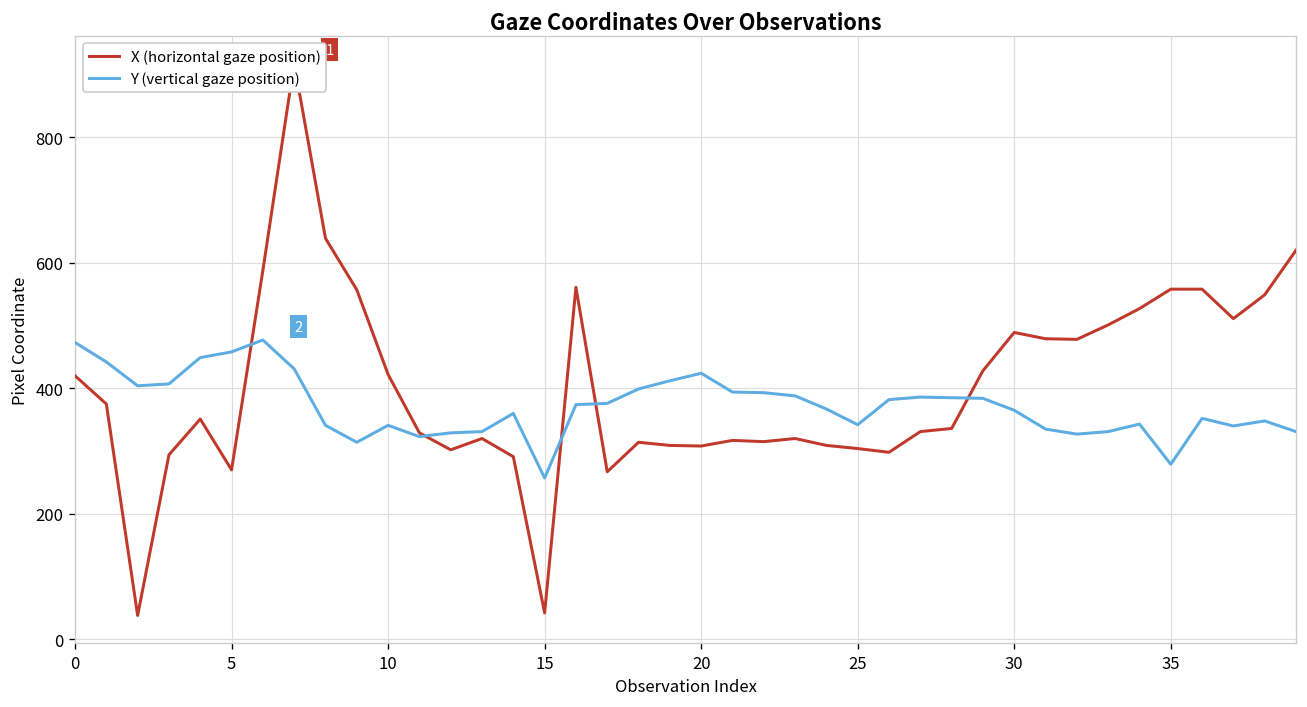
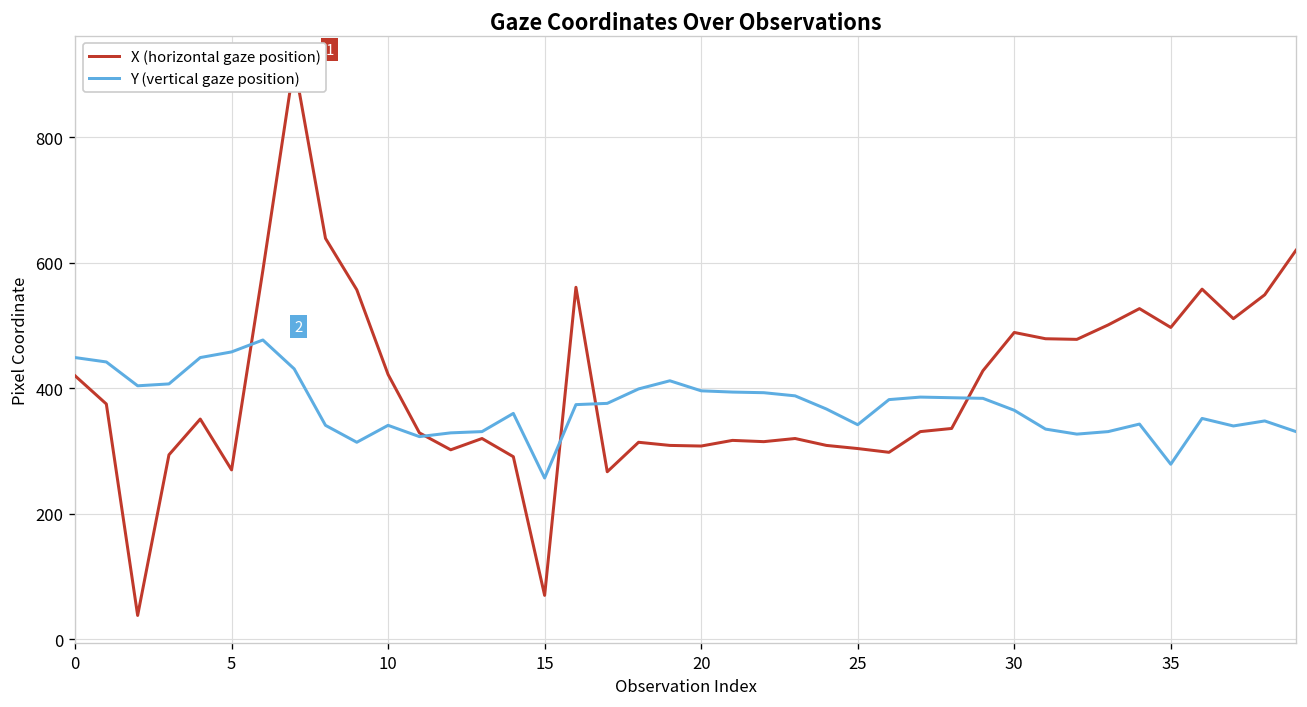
Y (vertical gaze position), 0: 470 -> 450
X (horizontal gaze position), 15: 40 -> 70
Y (vertical gaze position), 20: 420 -> 400
X (horizontal gaze position), 35: 560 -> 500
